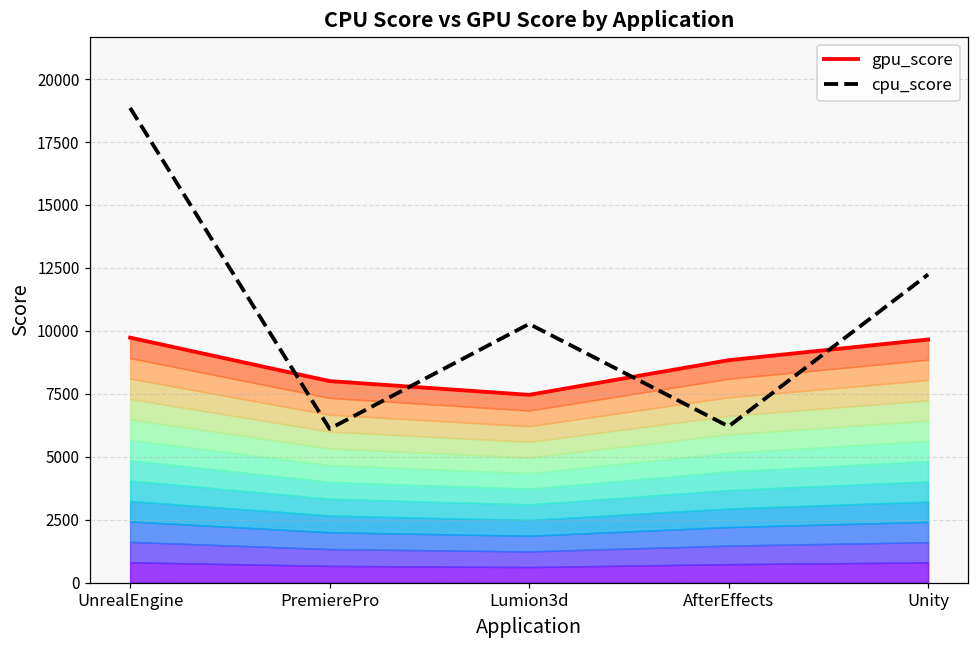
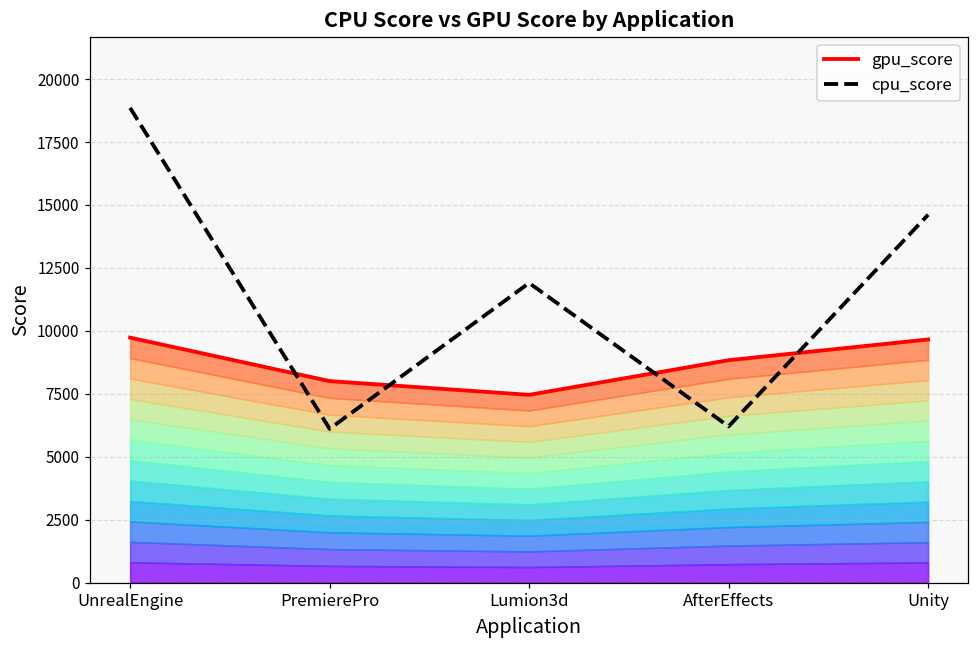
cpu_score, Lumion3d: 10300 -> 11900
cpu_score, Unity: 12200 -> 14600
